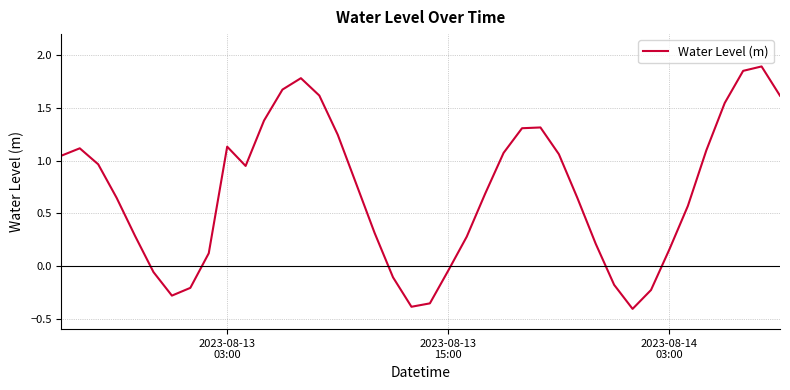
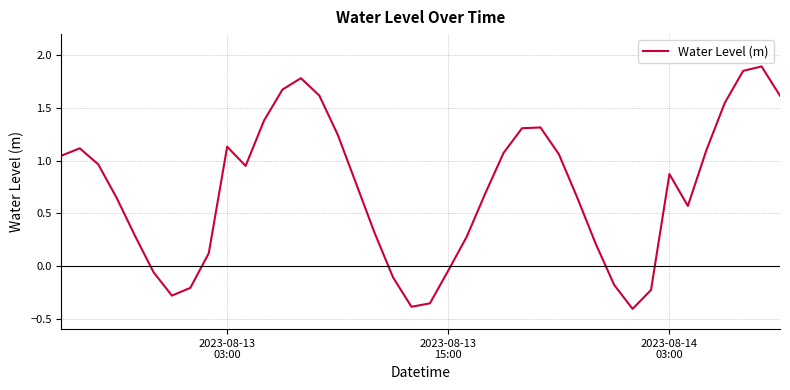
2023-08-14 03:00: 0.16 -> 0.87
